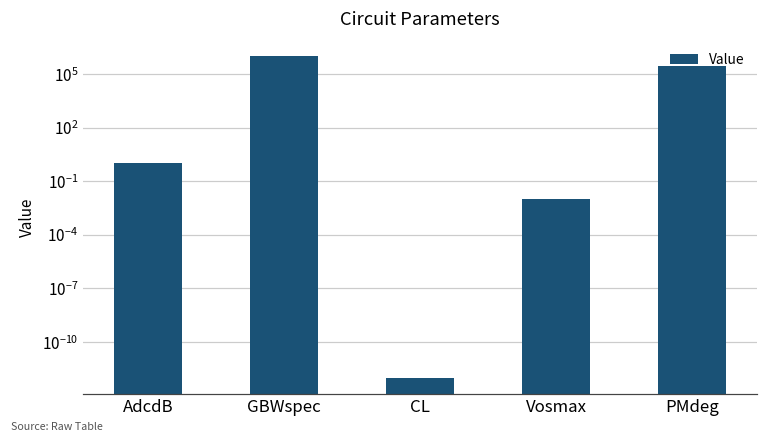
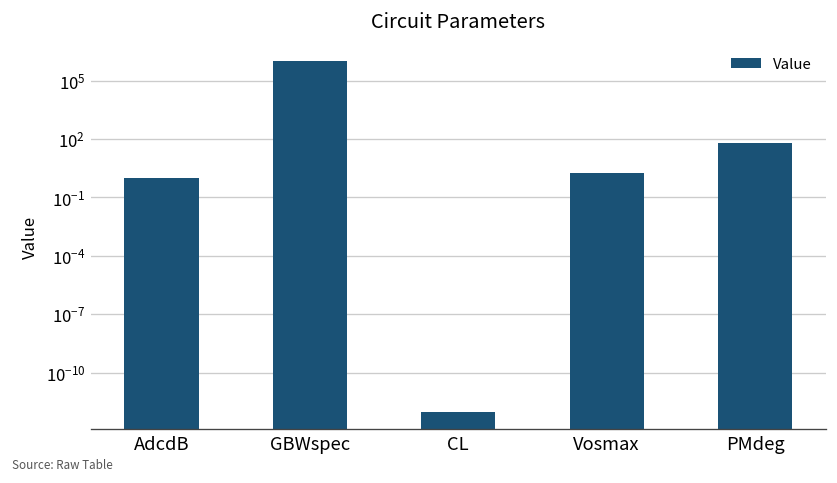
Vosmax: 0.01 -> 2
PMdeg: 300000 -> 60
